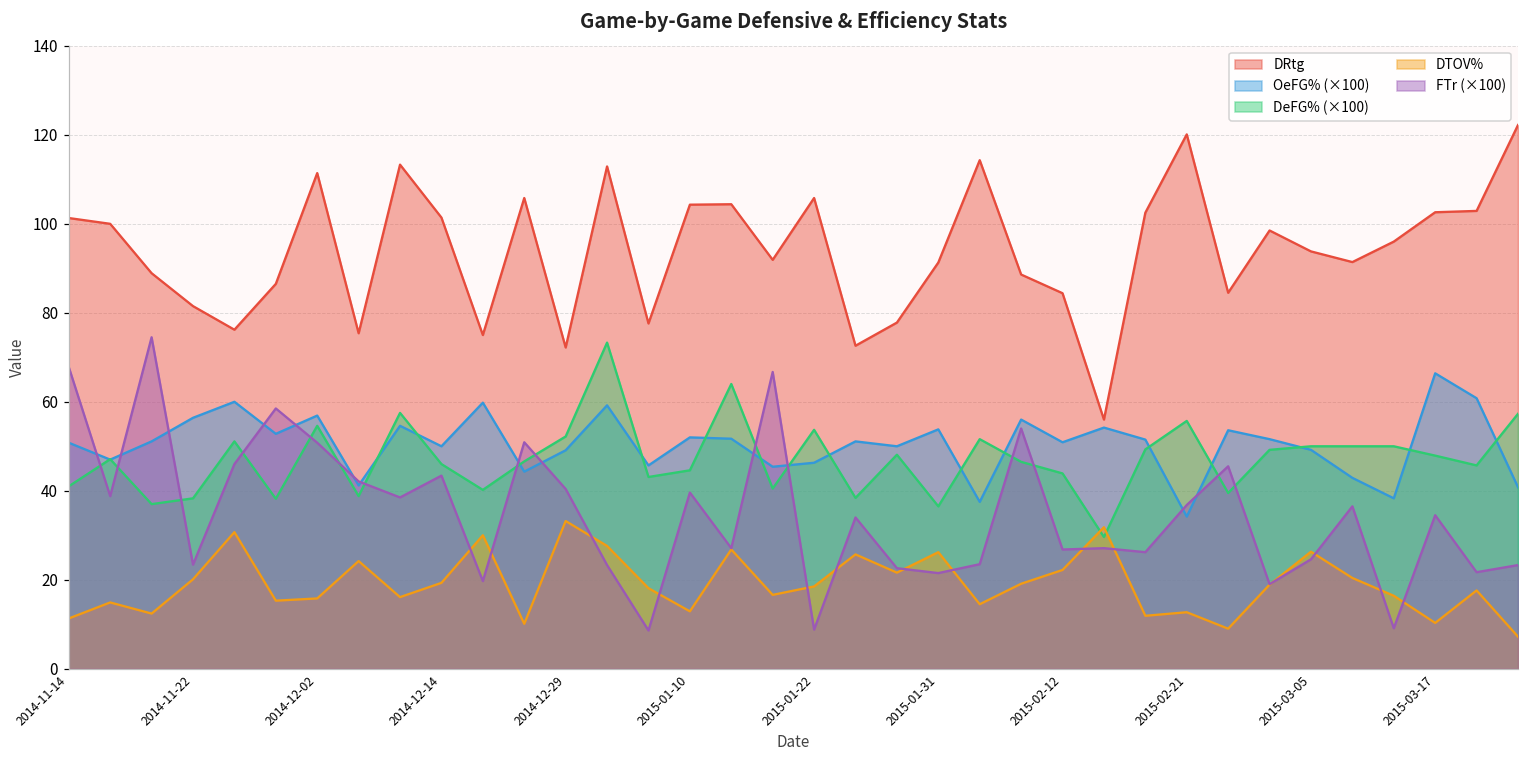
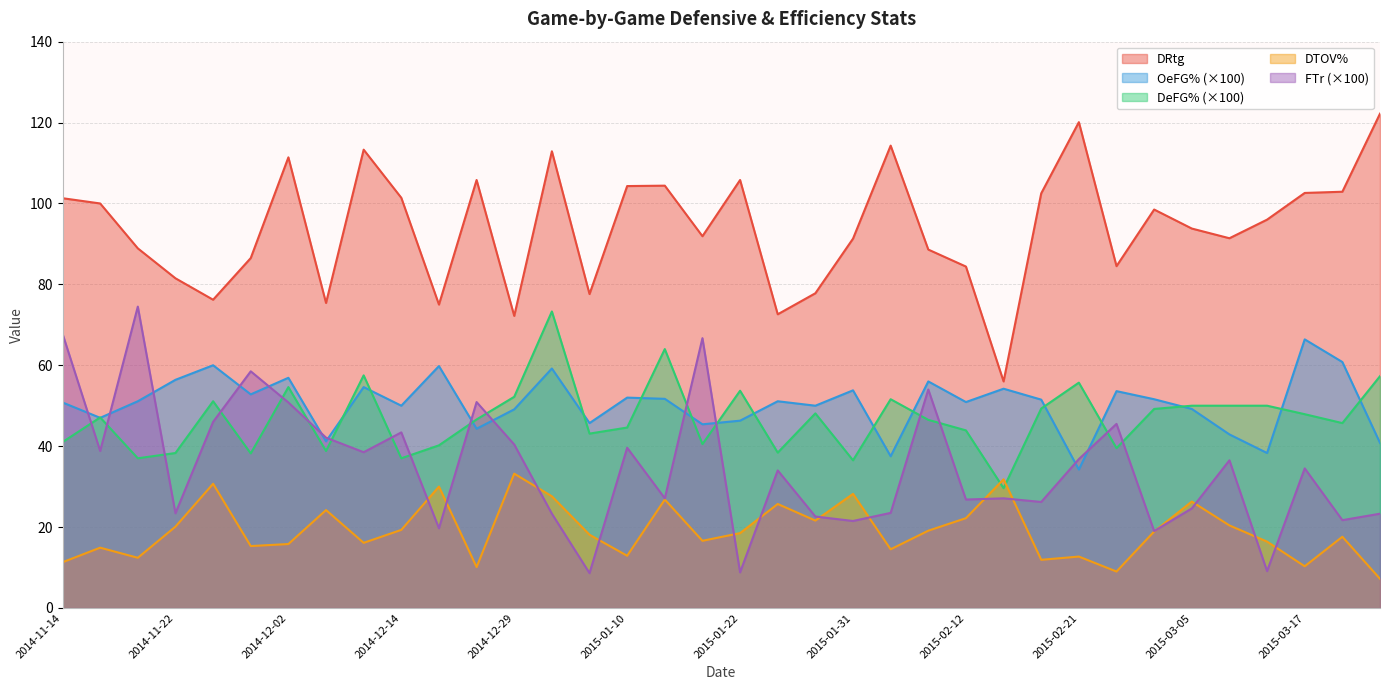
DeFG% (×100), 2014-12-14: 46 -> 37
DTOV%, 2015-01-31: 26 -> 28
